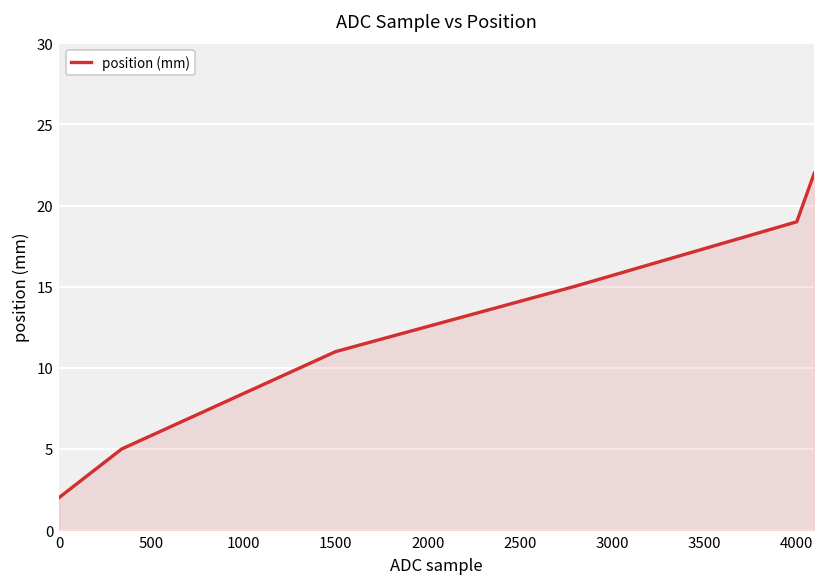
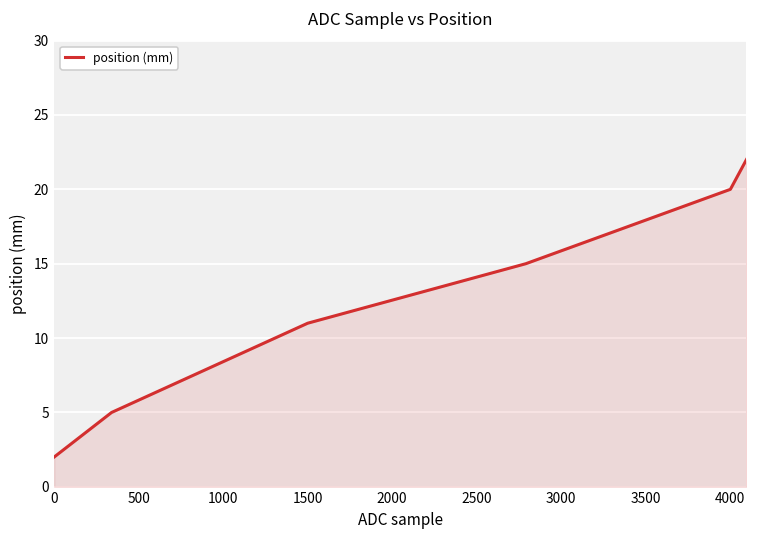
4000: 19 -> 20
